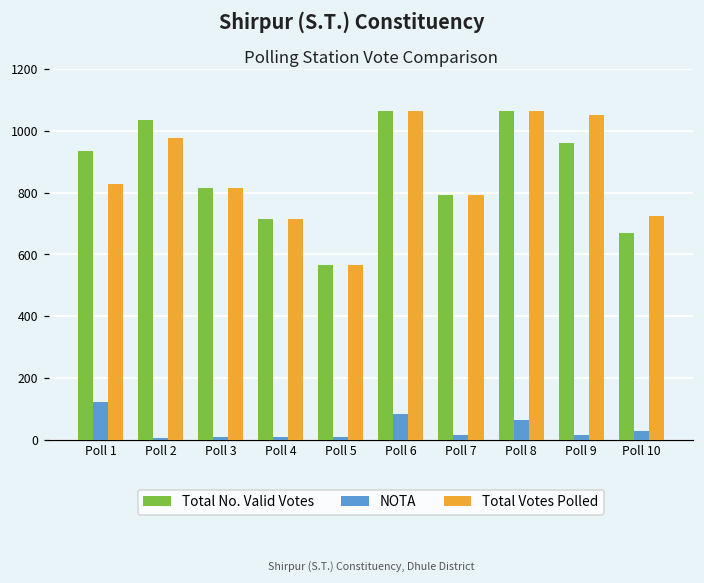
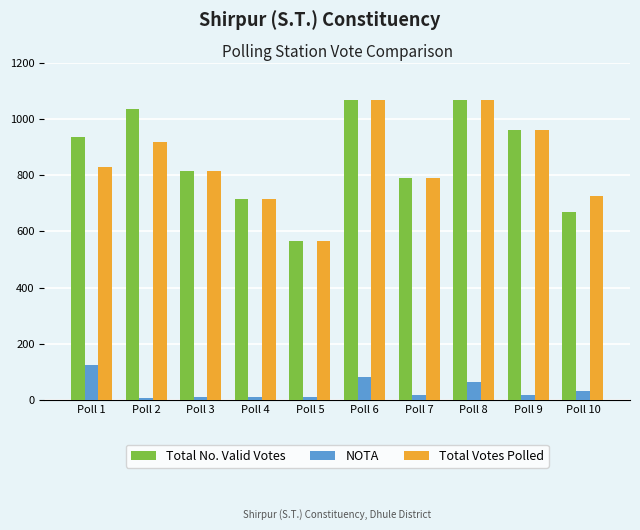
Total Votes Polled, Poll 2: 980 -> 920
Total Votes Polled, Poll 9: 1050 -> 960
